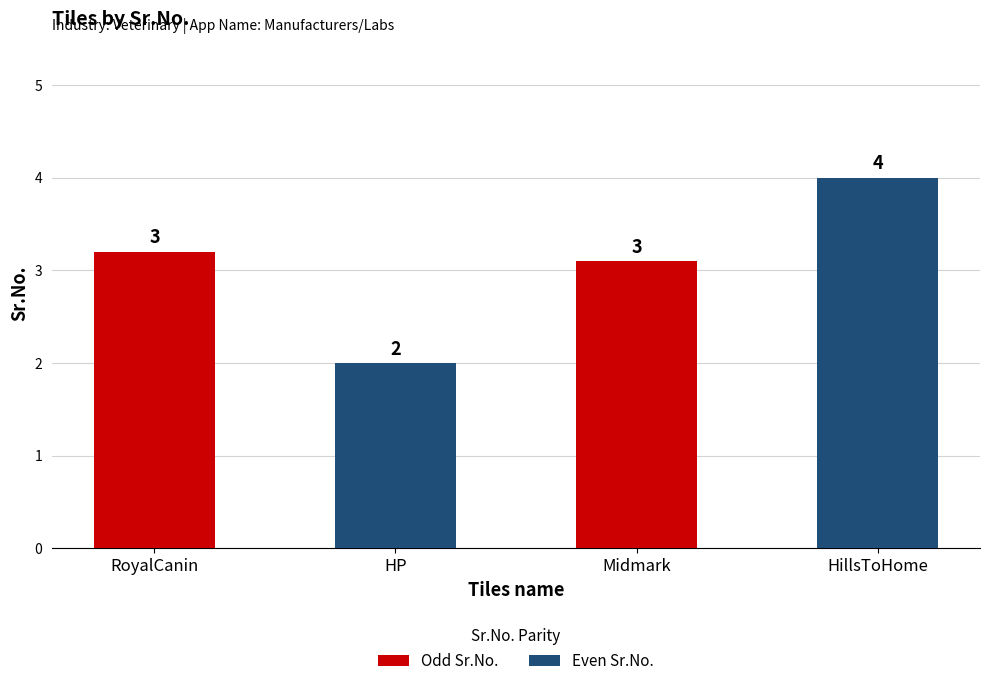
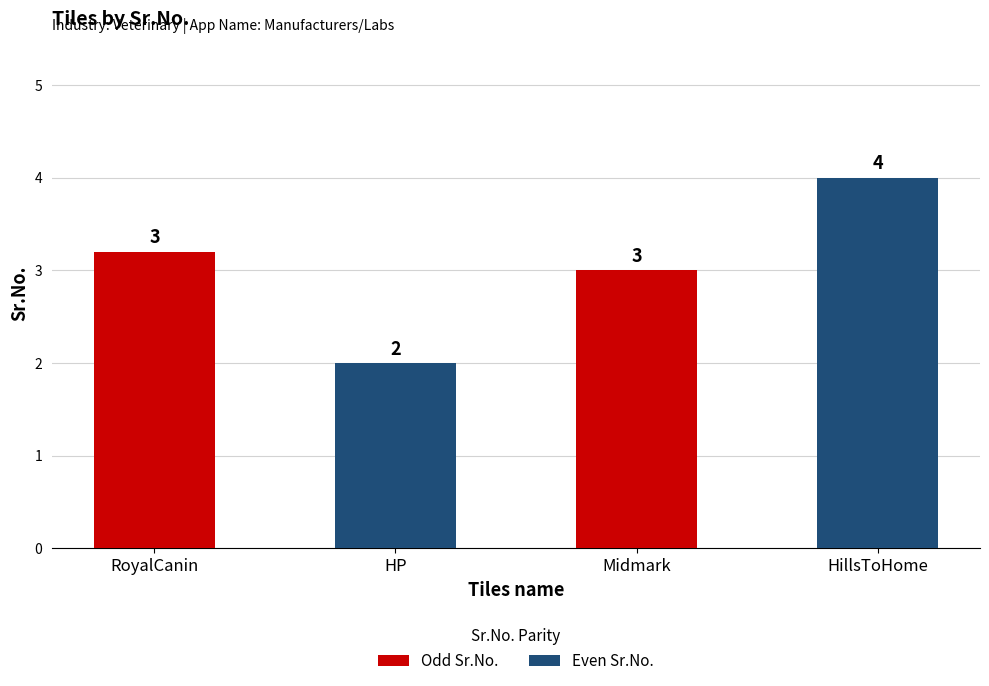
Midmark: 3.1 -> 3.0
